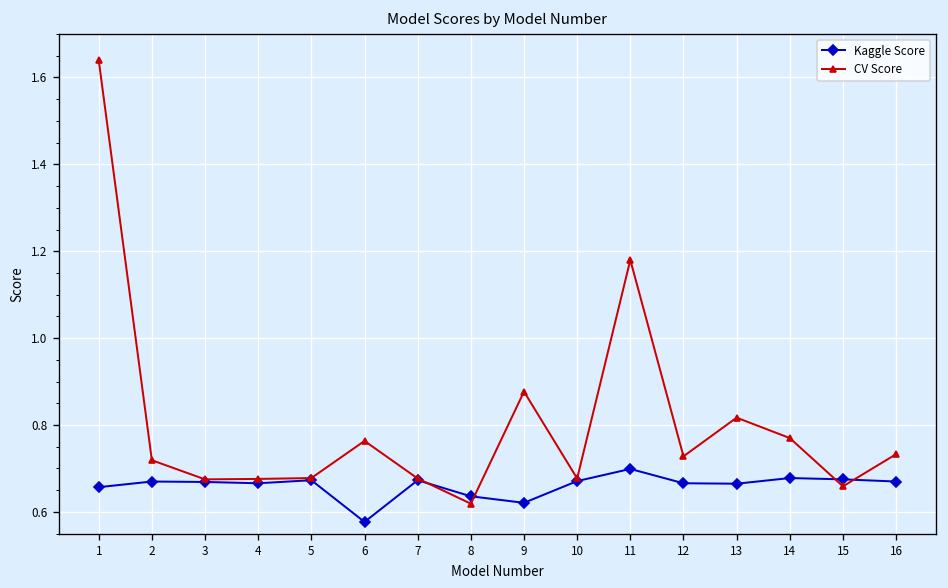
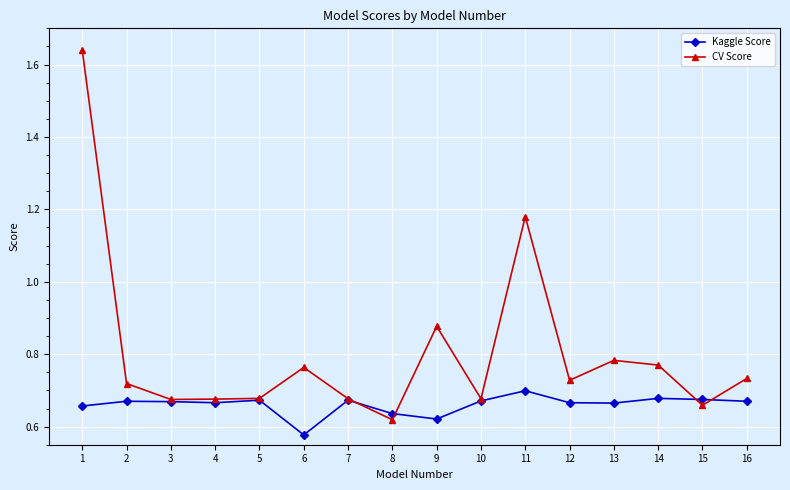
CV Score, 13: 0.82 -> 0.78
